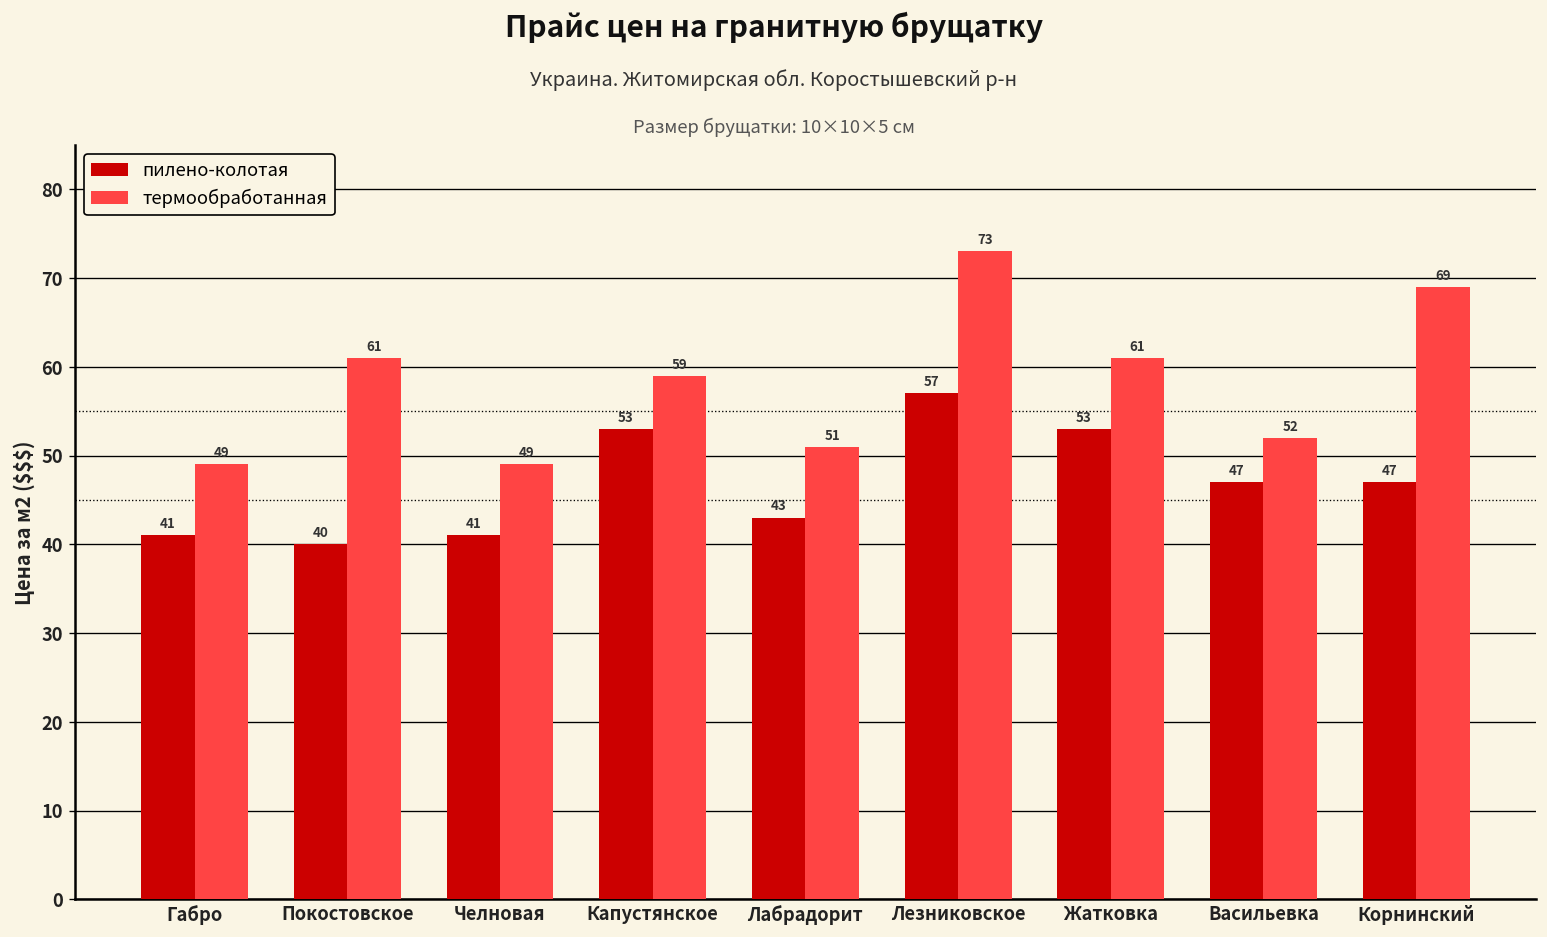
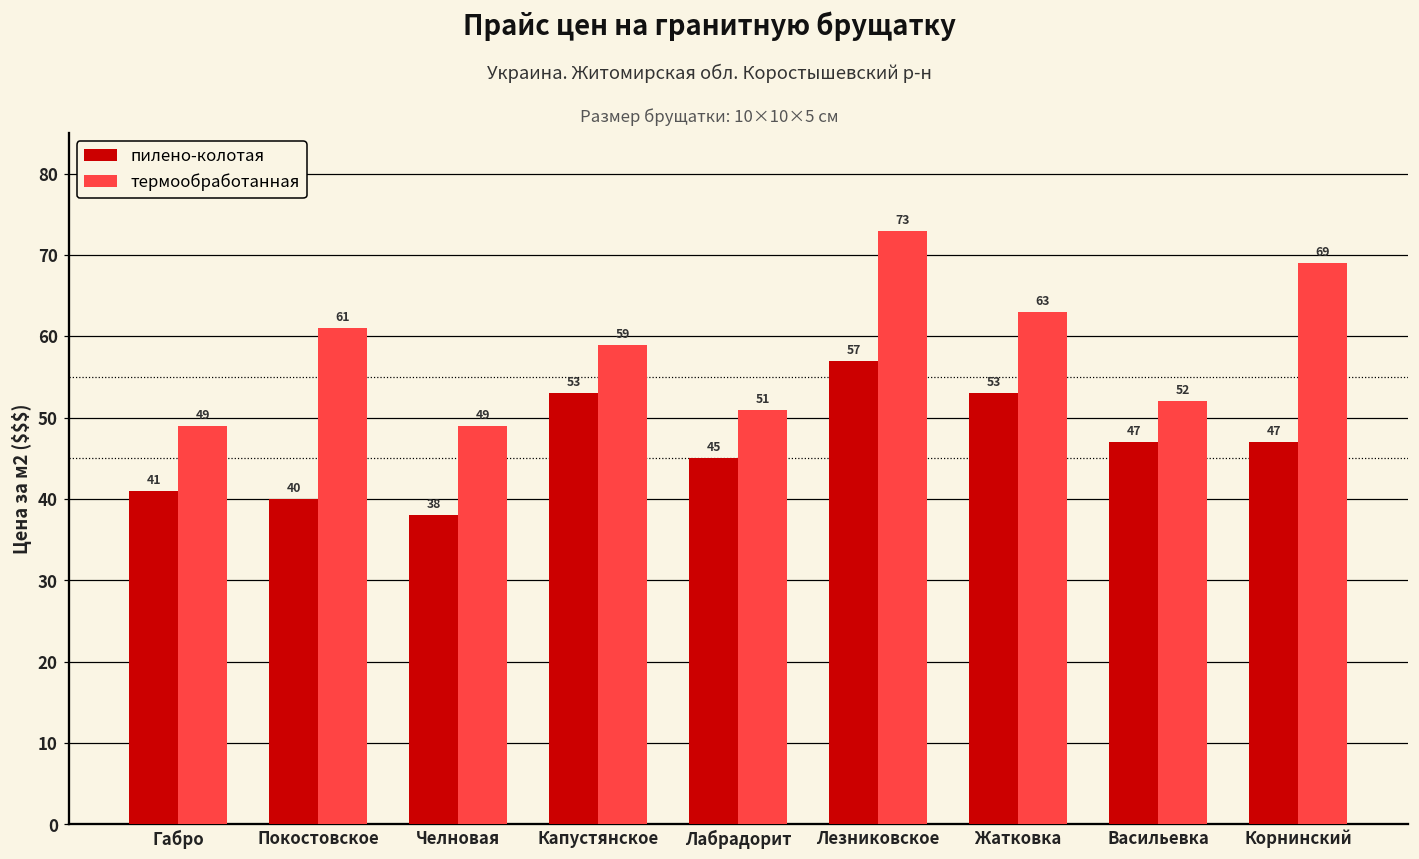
пилено-колотая, Челновая: 41 -> 38
пилено-колотая, Лабрадорит: 43 -> 45
термообработанная, Жатковка: 61 -> 63
